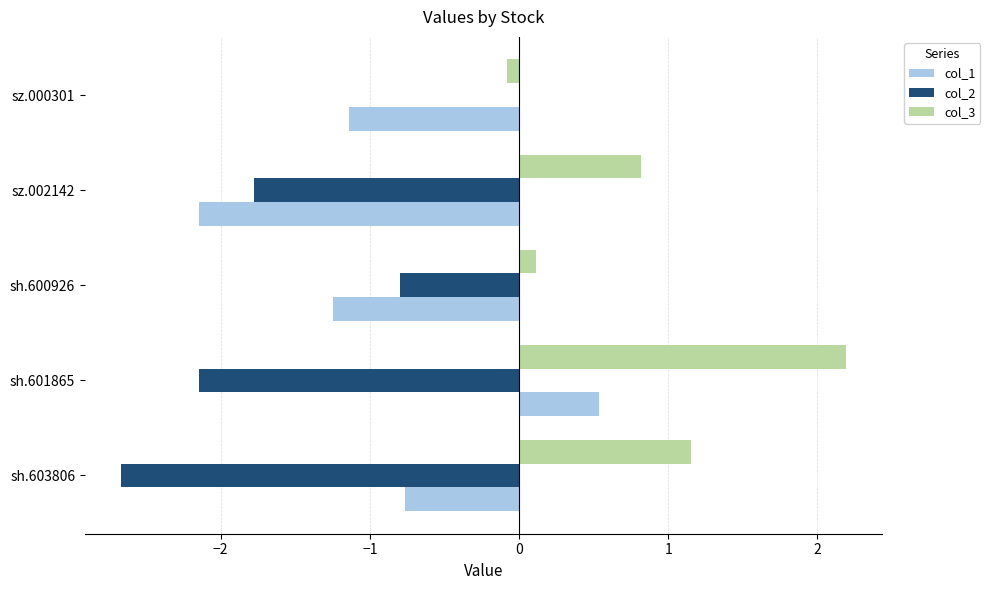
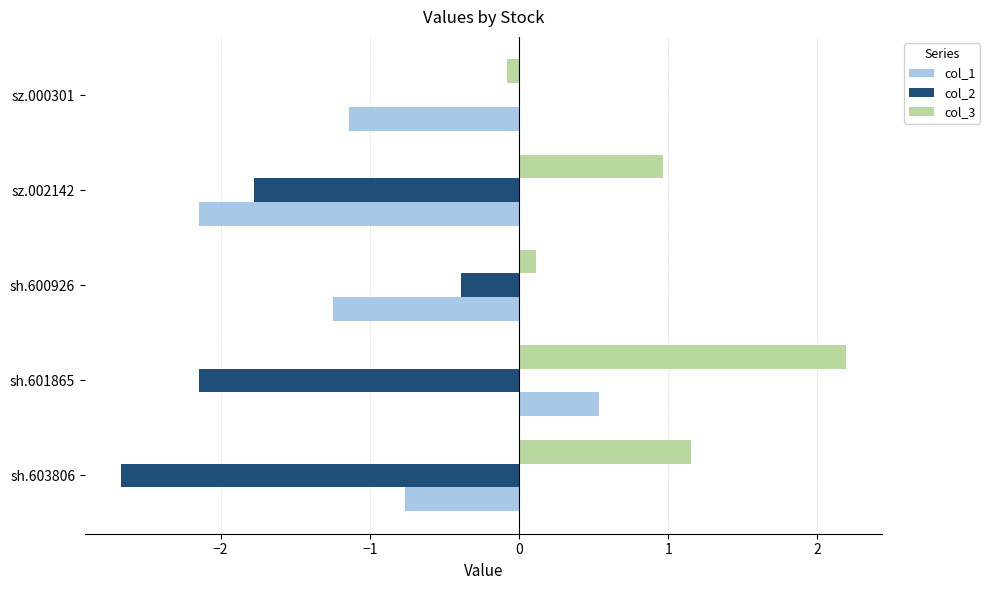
col_3, sz.002142: 0.81 -> 0.96
col_2, sh.600926: -0.80 -> -0.39
